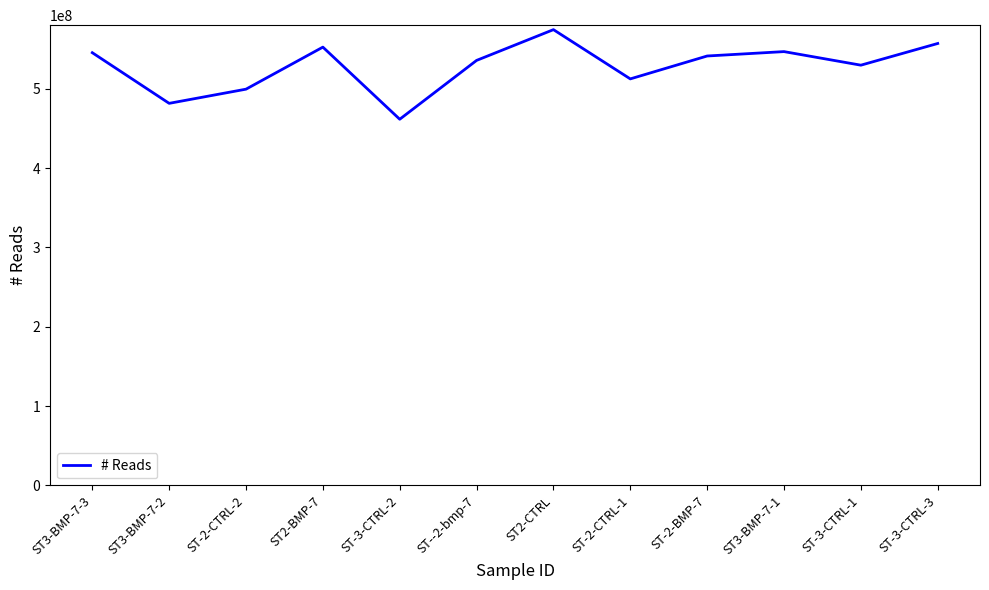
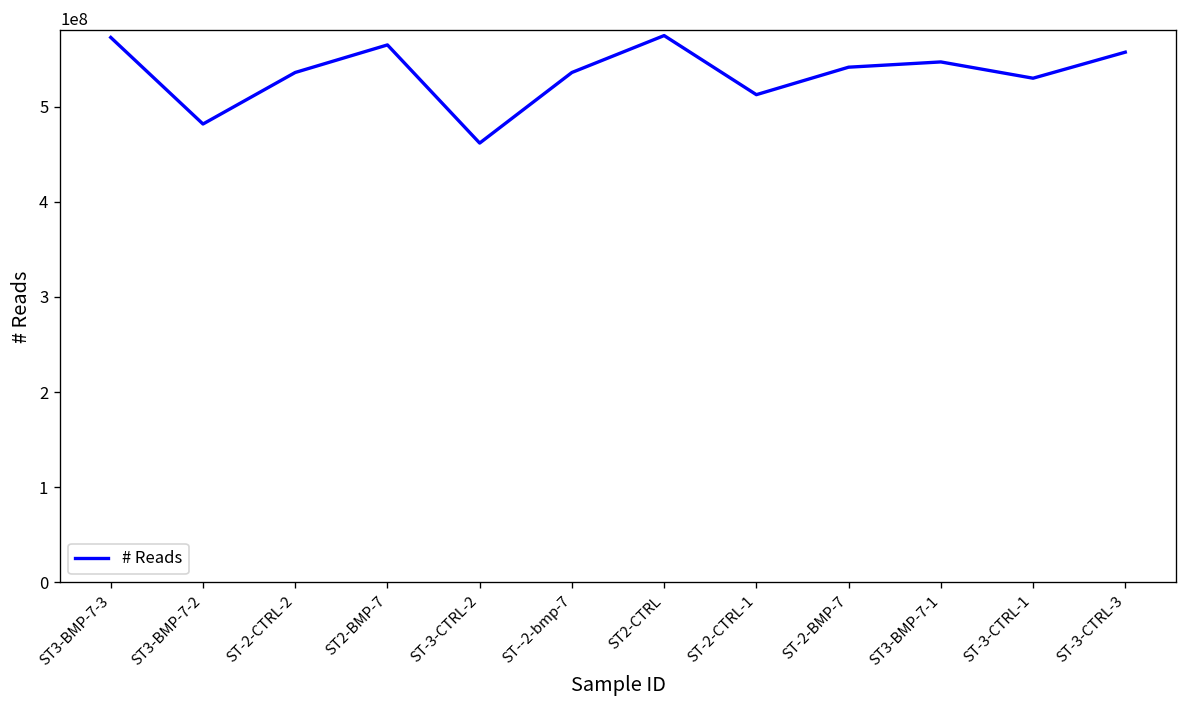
ST3-BMP-7-3: 550000000 -> 570000000
ST-2-CTRL-2: 500000000 -> 540000000
ST2-BMP-7: 550000000 -> 560000000
